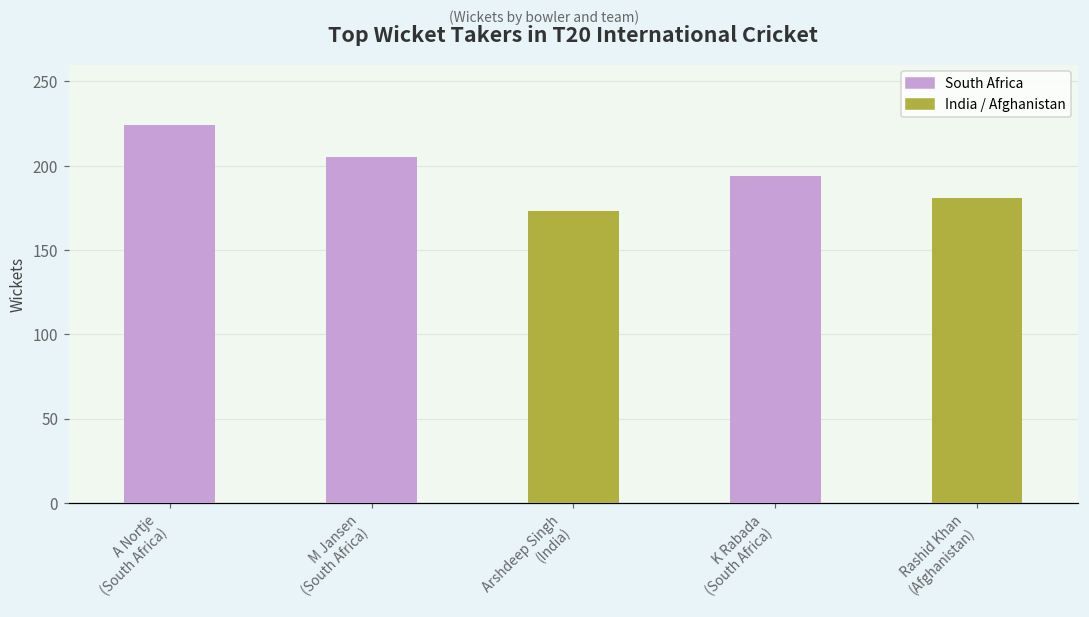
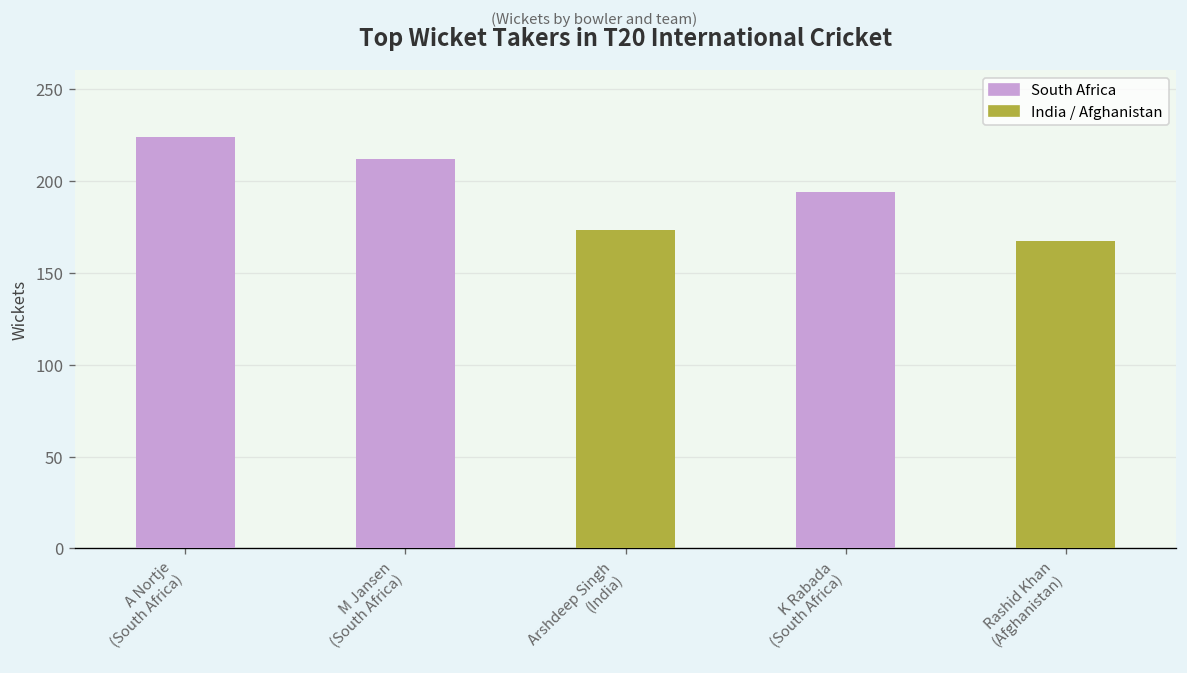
M Jansen (South Africa): 205 -> 212
Rashid Khan (Afghanistan): 181 -> 167
